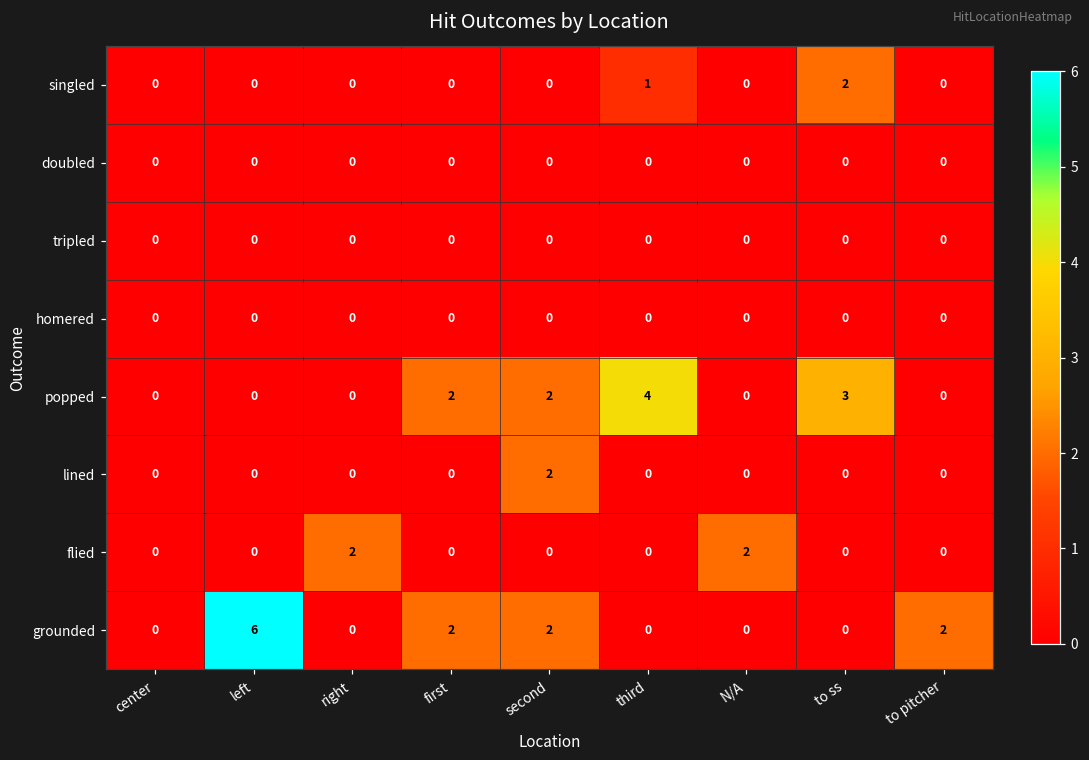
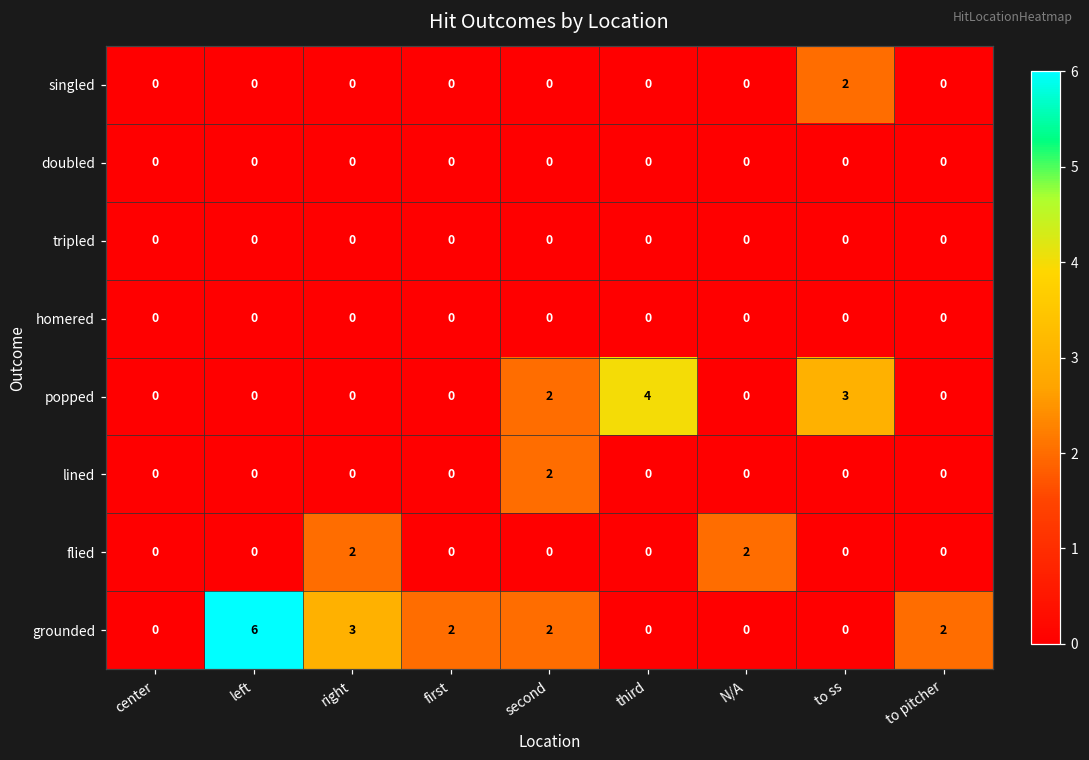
singled, third: 1 -> 0
popped, first: 2 -> 0
grounded, right: 0 -> 3
